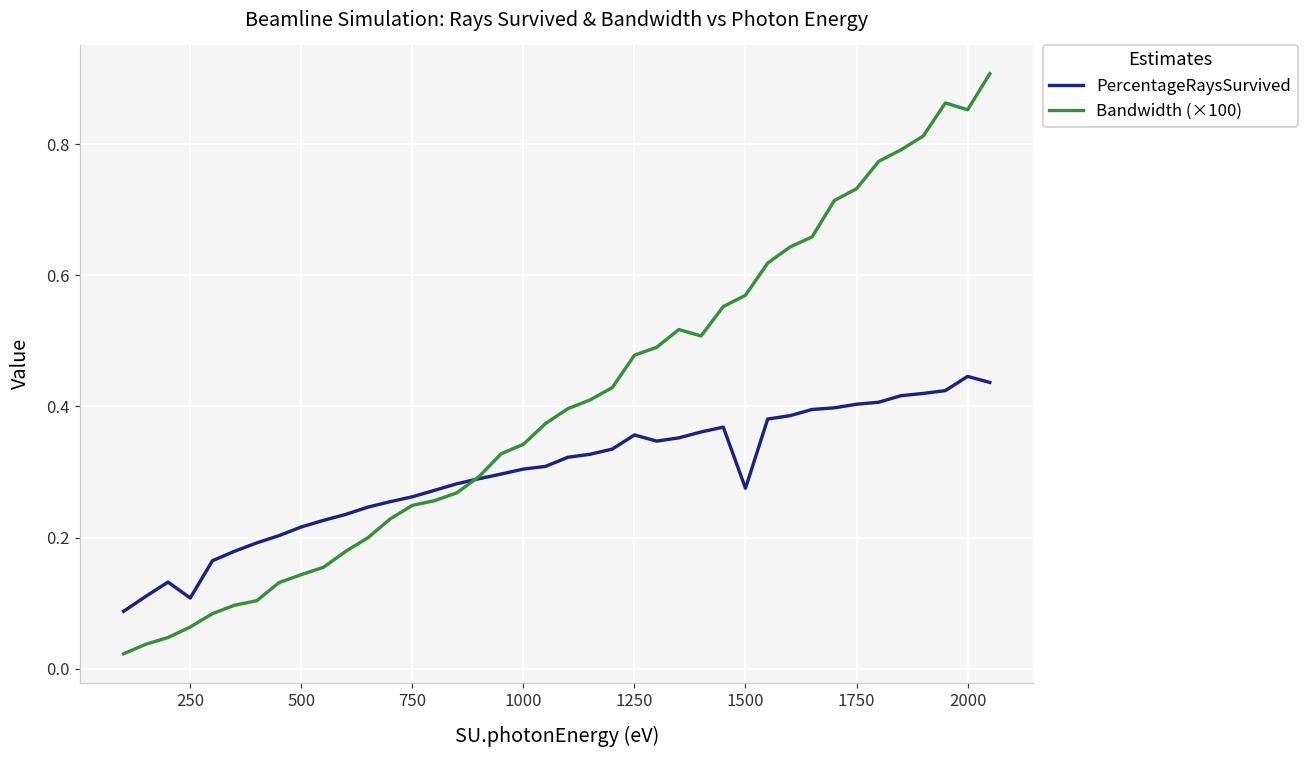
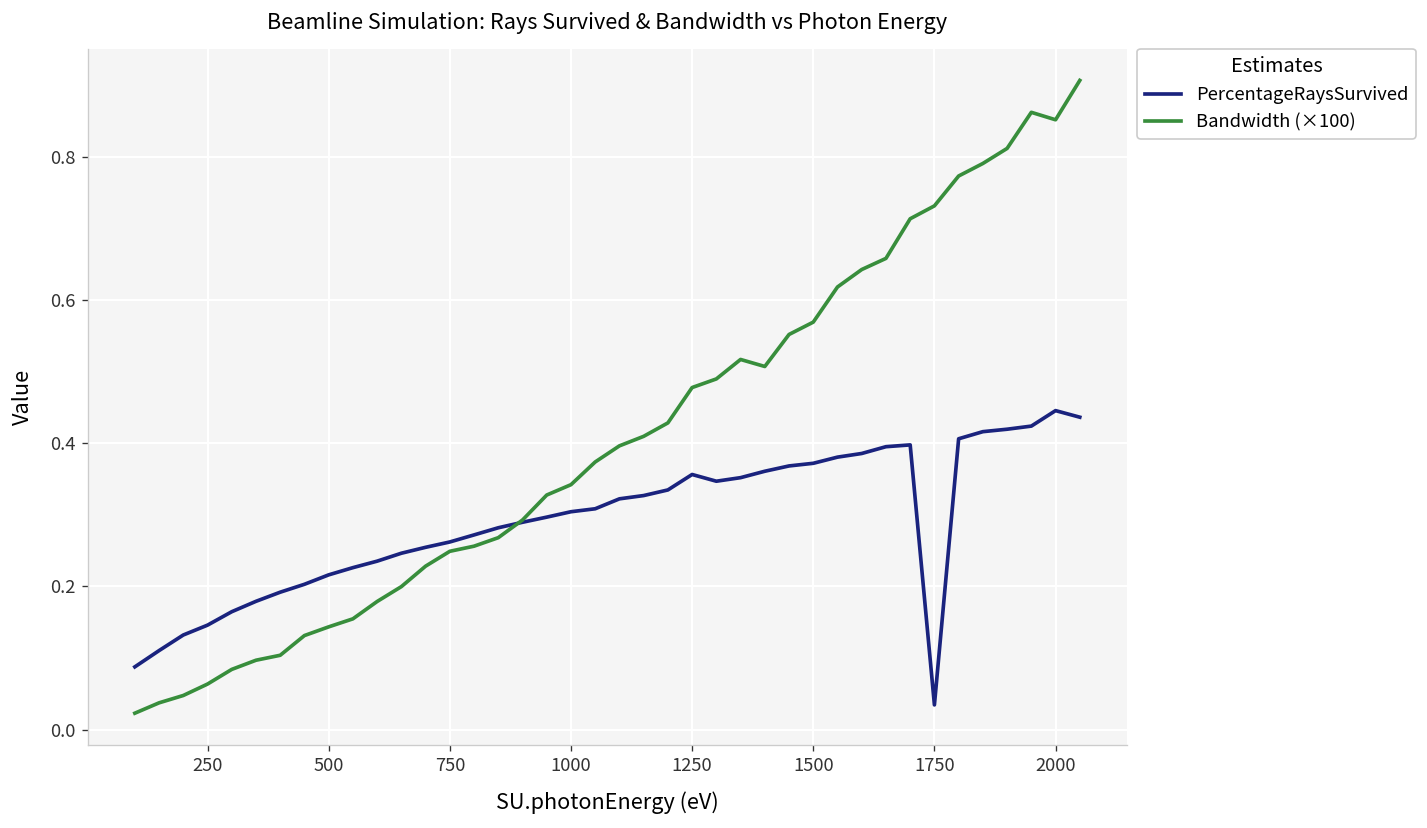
PercentageRaysSurvived, 250: 0.11 -> 0.15
PercentageRaysSurvived, 1500: 0.28 -> 0.37
PercentageRaysSurvived, 1750: 0.40 -> 0.03
